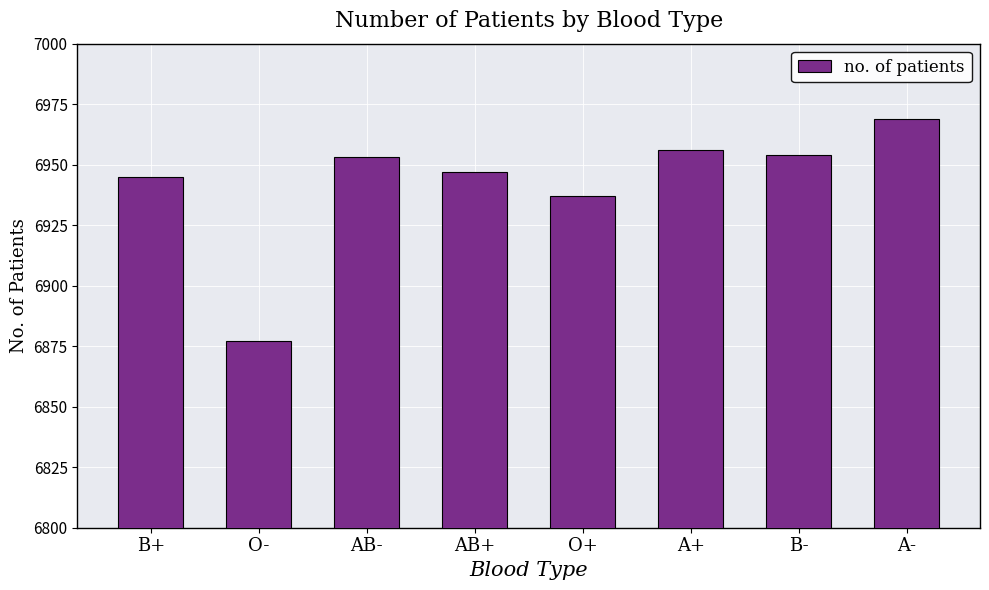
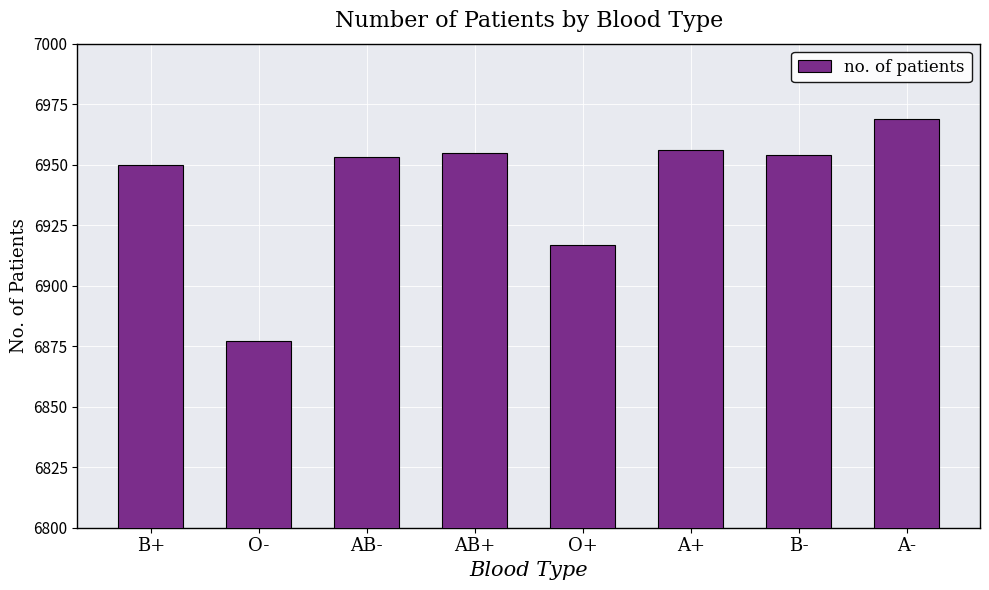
B+: 6945 -> 6950
AB+: 6947 -> 6955
O+: 6937 -> 6917
